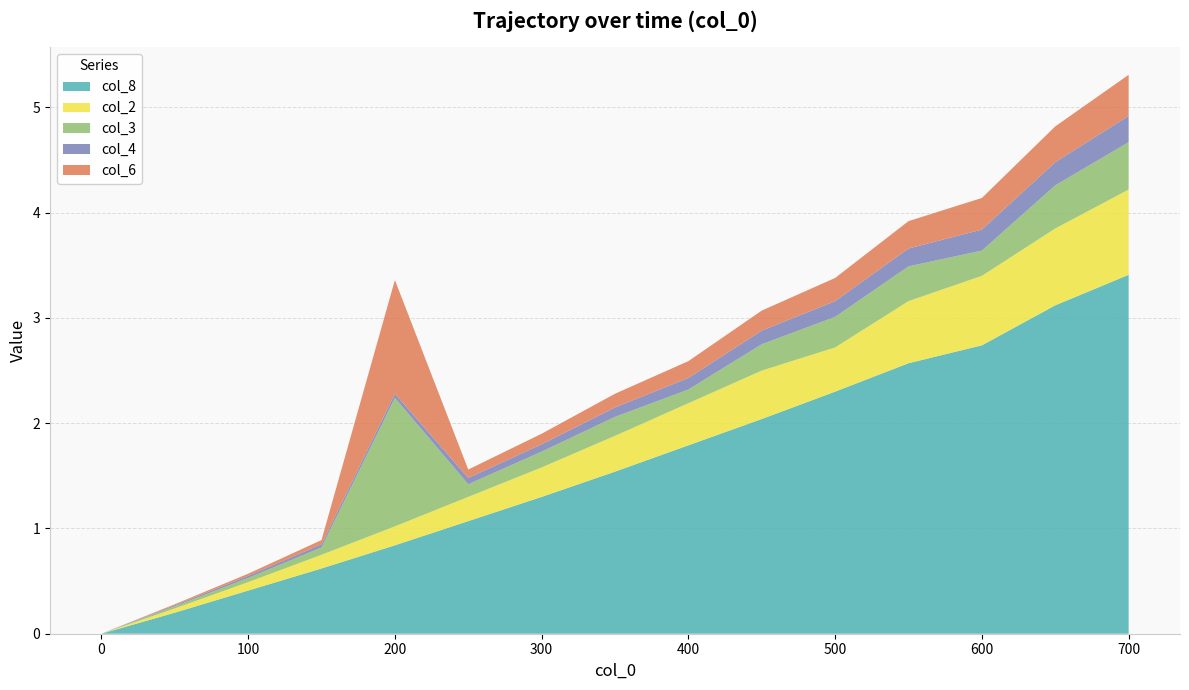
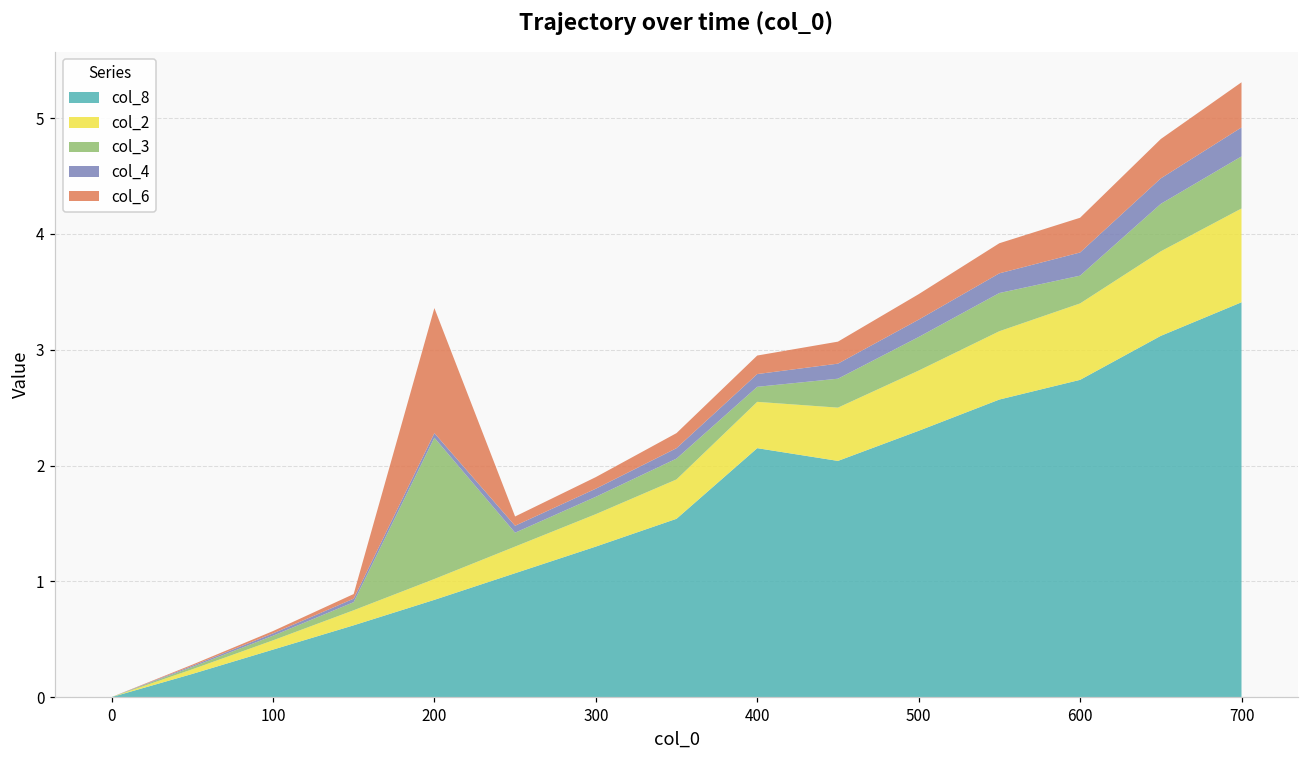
col_8, 400: 1.79 -> 2.15
col_2, 500: 0.42 -> 0.52
